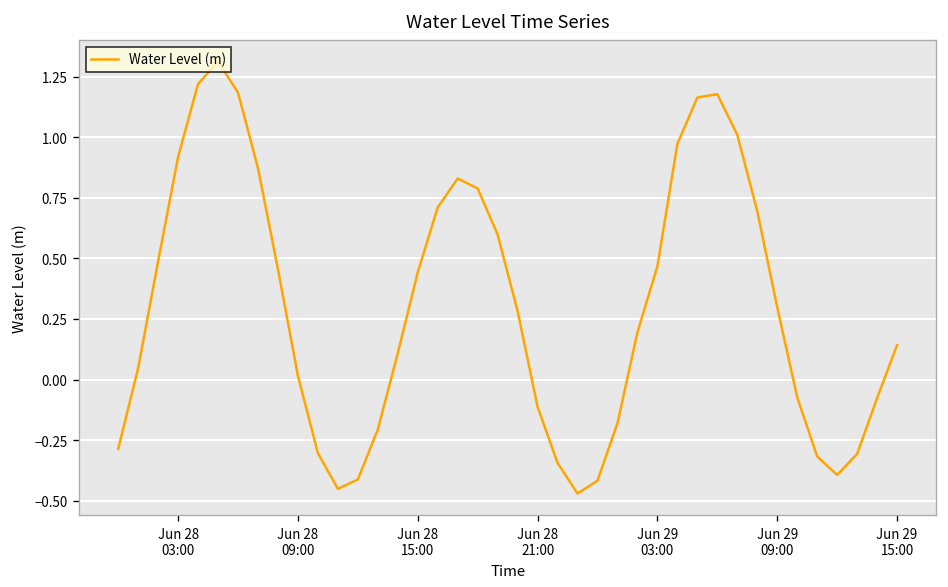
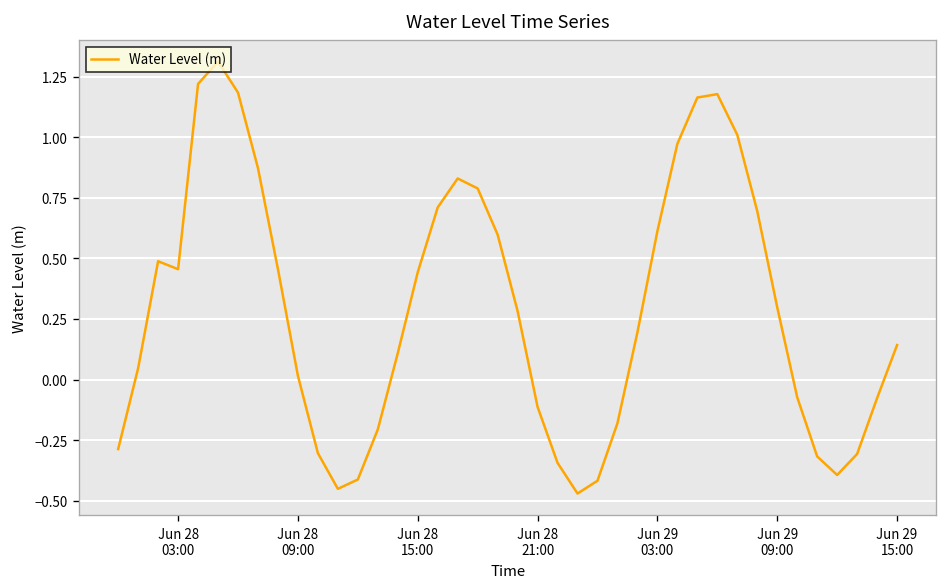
Jun 28 03:00: 0.92 -> 0.46
Jun 29 03:00: 0.47 -> 0.61
